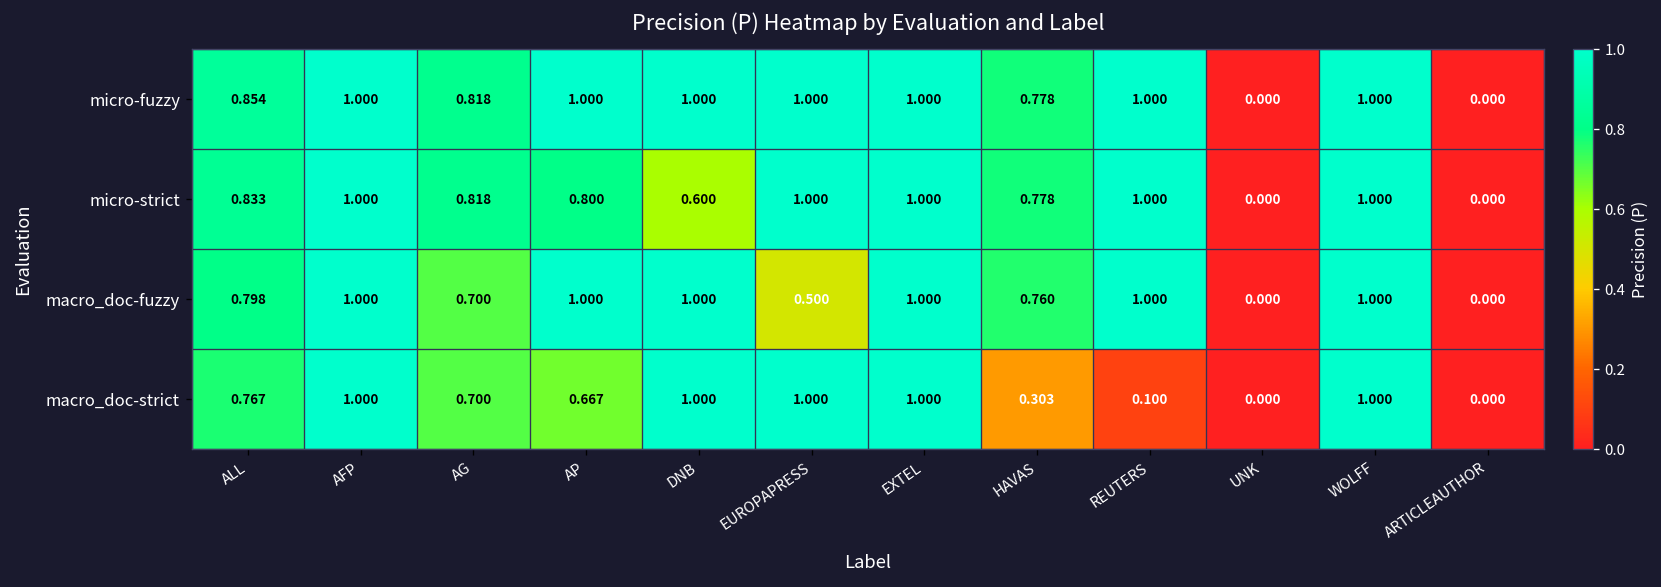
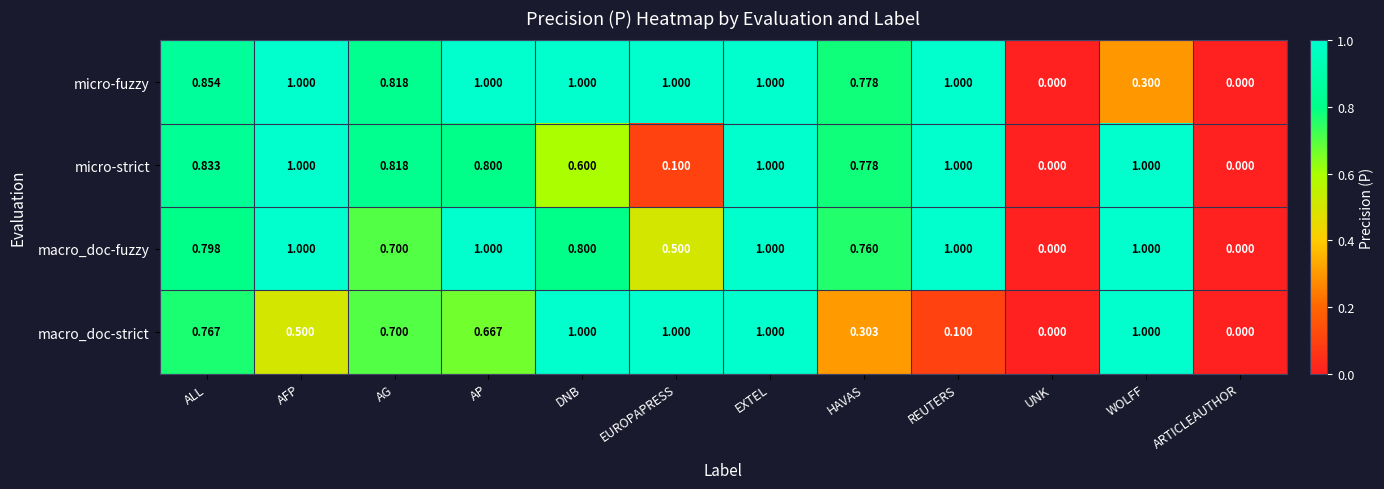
micro-fuzzy, WOLFF: 1.000 -> 0.300
micro-strict, EUROPAPRESS: 1.000 -> 0.100
macro_doc-fuzzy, DNB: 1.000 -> 0.800
macro_doc-strict, AFP: 1.000 -> 0.500
